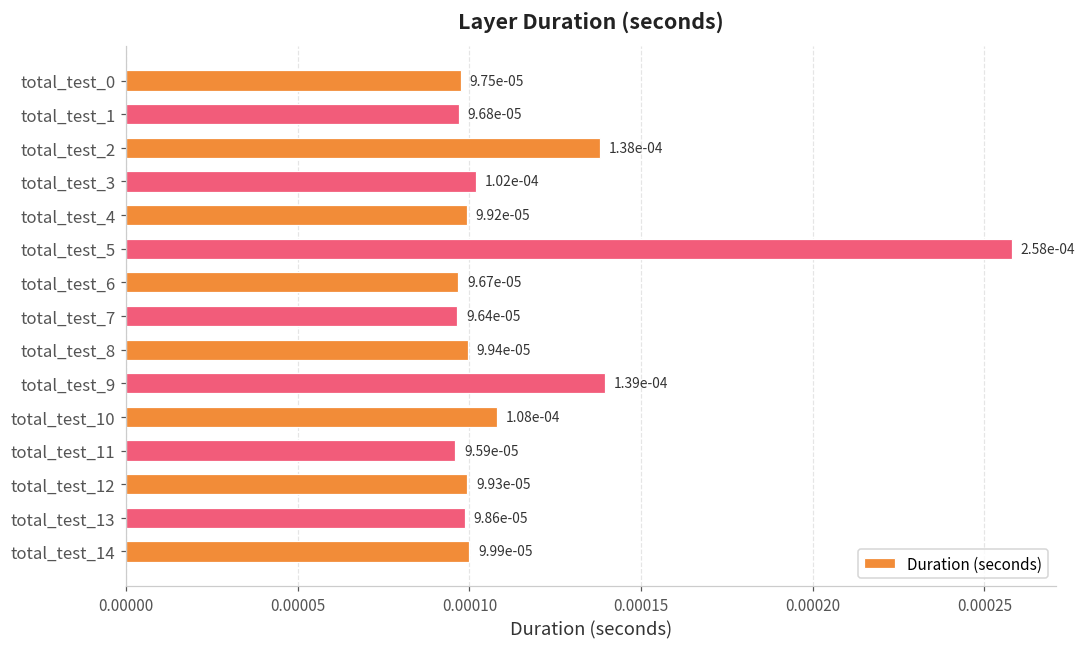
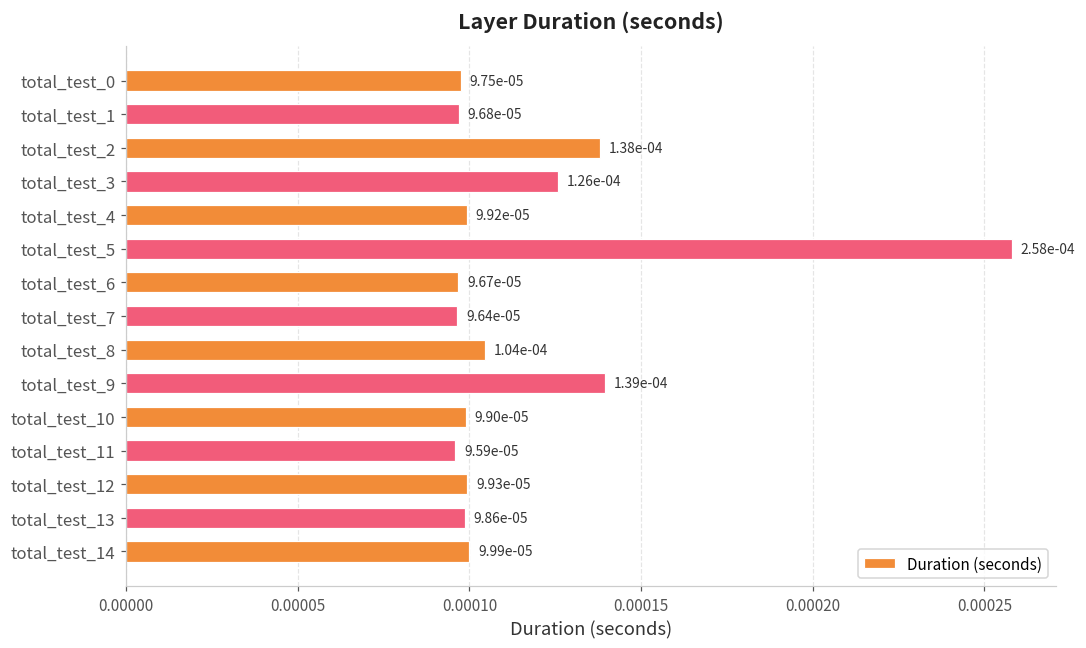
total_test_3: 1.02e-04 -> 1.26e-04
total_test_8: 9.94e-05 -> 1.04e-04
total_test_10: 1.08e-04 -> 9.90e-05
